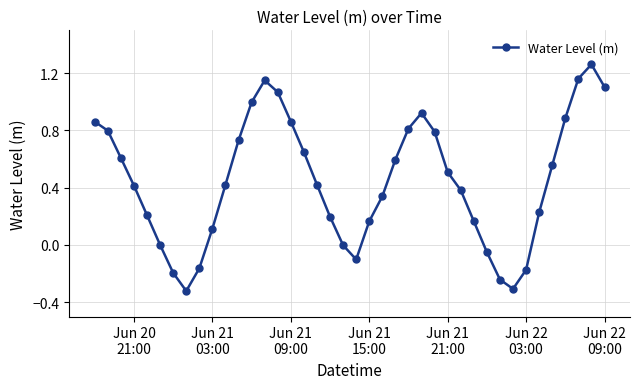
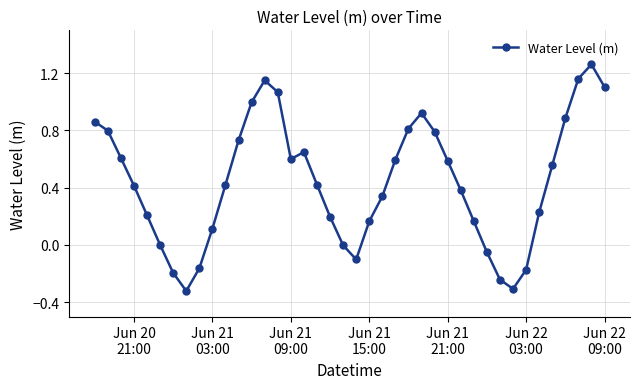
Jun 21 09:00: 0.86 -> 0.60
Jun 21 21:00: 0.51 -> 0.59
